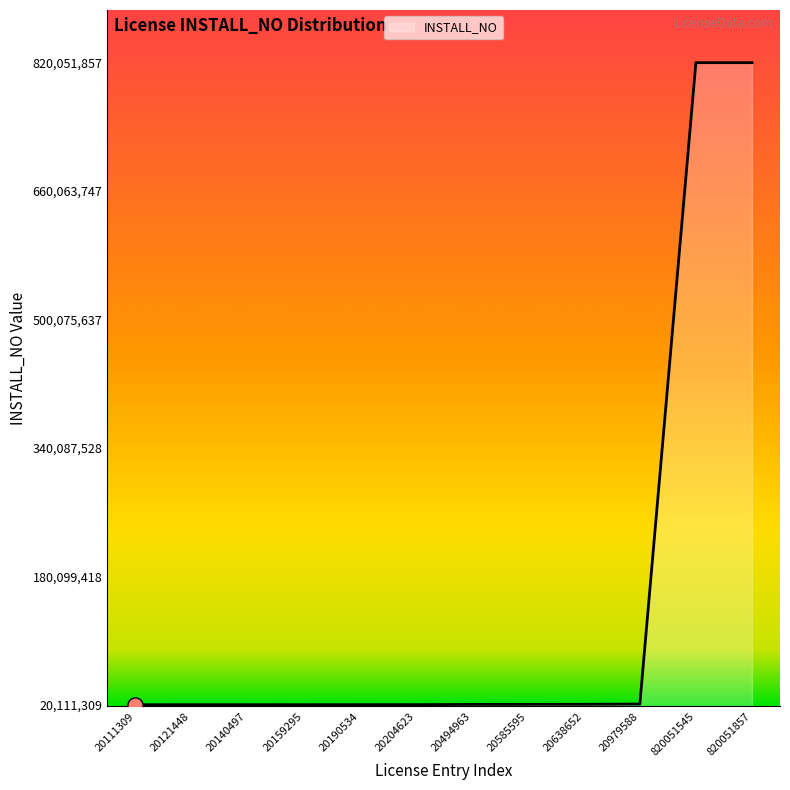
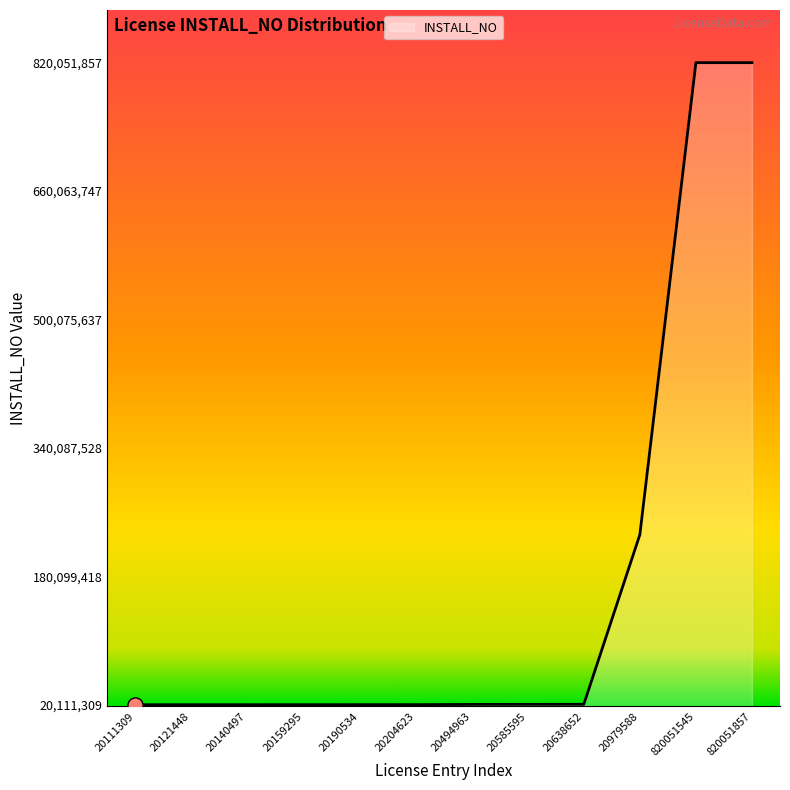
INSTALL_NO, 20979588: 20,000,000 -> 230,000,000
